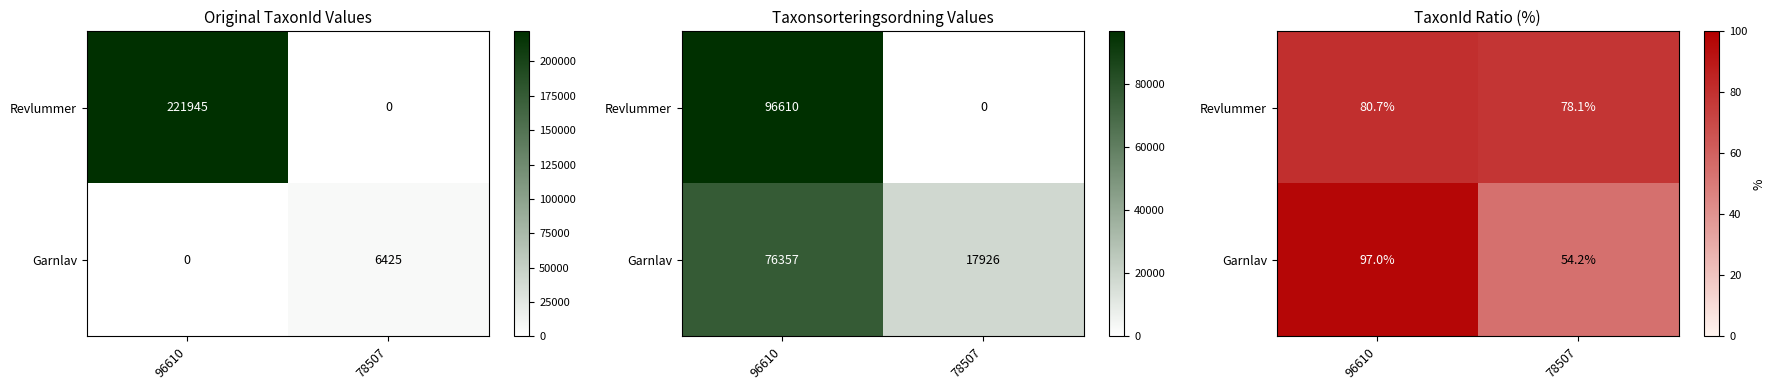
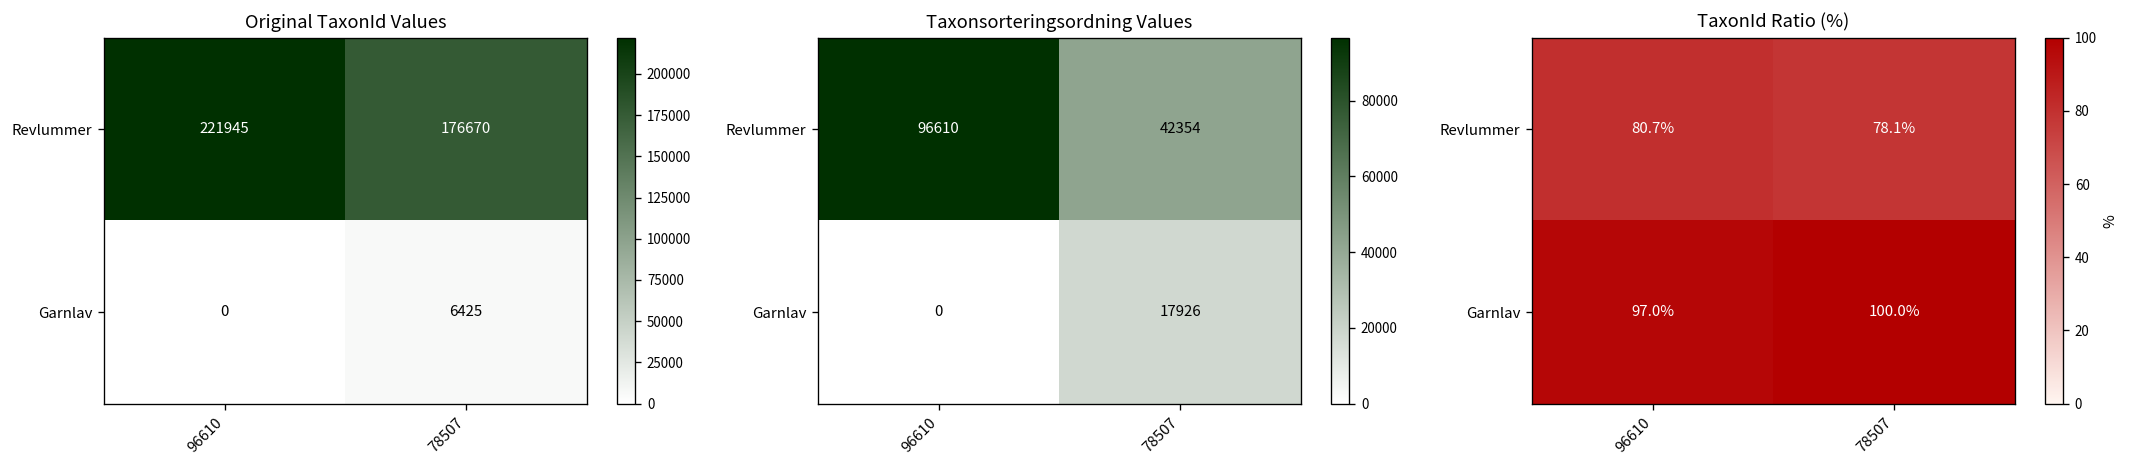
Original TaxonId Values, Revlummer, 78507: 0 -> 176670
Taxonsorteringsordning Values, Revlummer, 78507: 0 -> 42354
Taxonsorteringsordning Values, Garnlav, 96610: 76357 -> 0
TaxonId Ratio (%), Garnlav, 78507: 54.2% -> 100.0%
